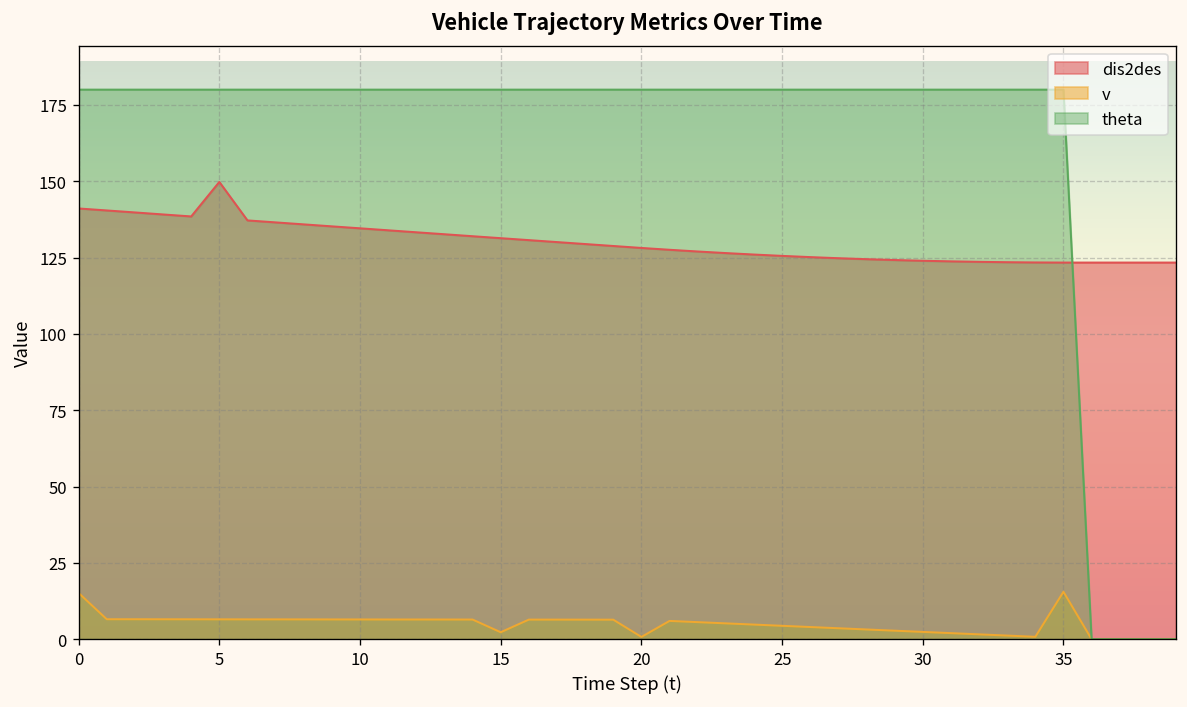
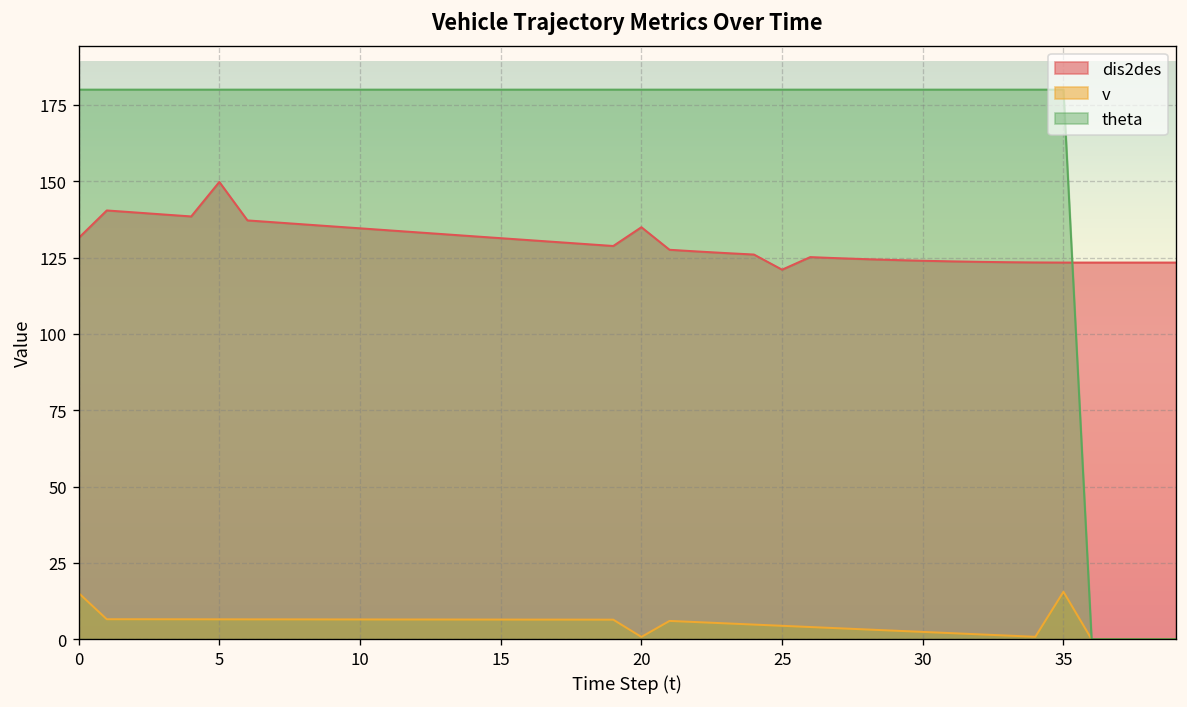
dis2des, 0: 141 -> 131
v, 15: 2 -> 6
dis2des, 20: 128 -> 135
dis2des, 25: 126 -> 121
